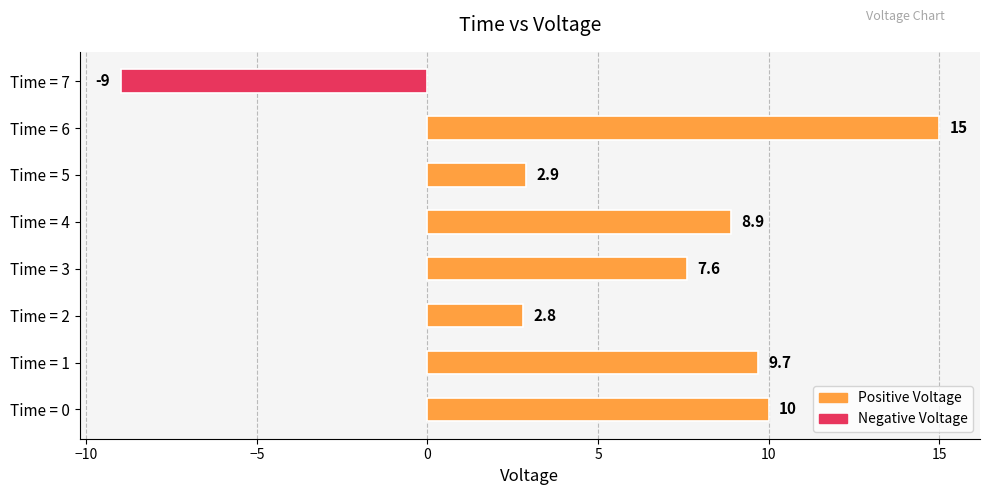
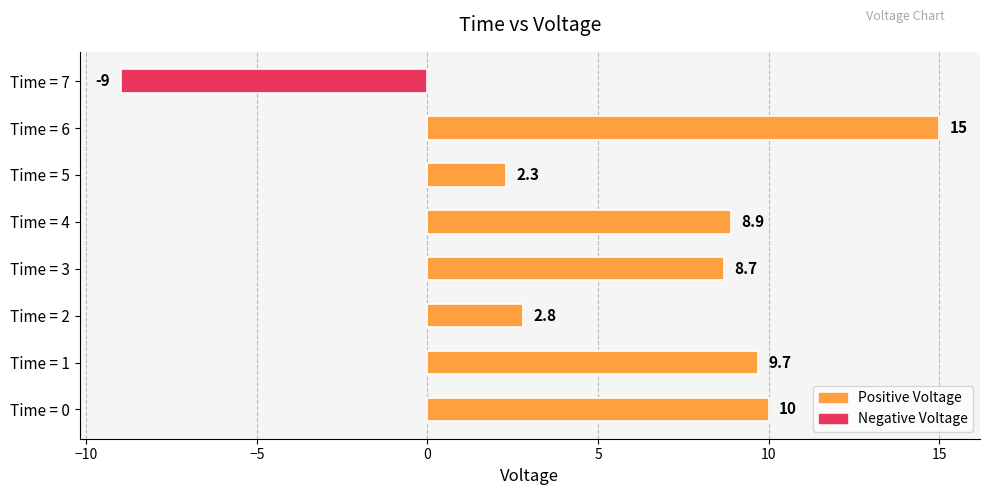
Time = 5: 2.9 -> 2.3
Time = 3: 7.6 -> 8.7
